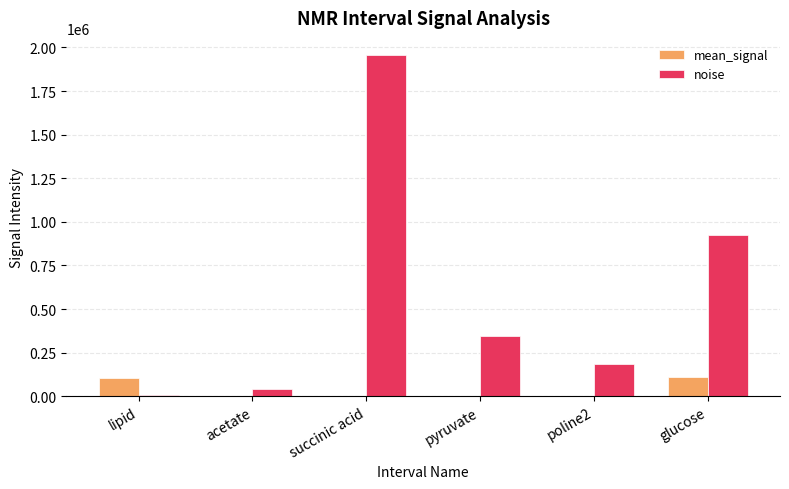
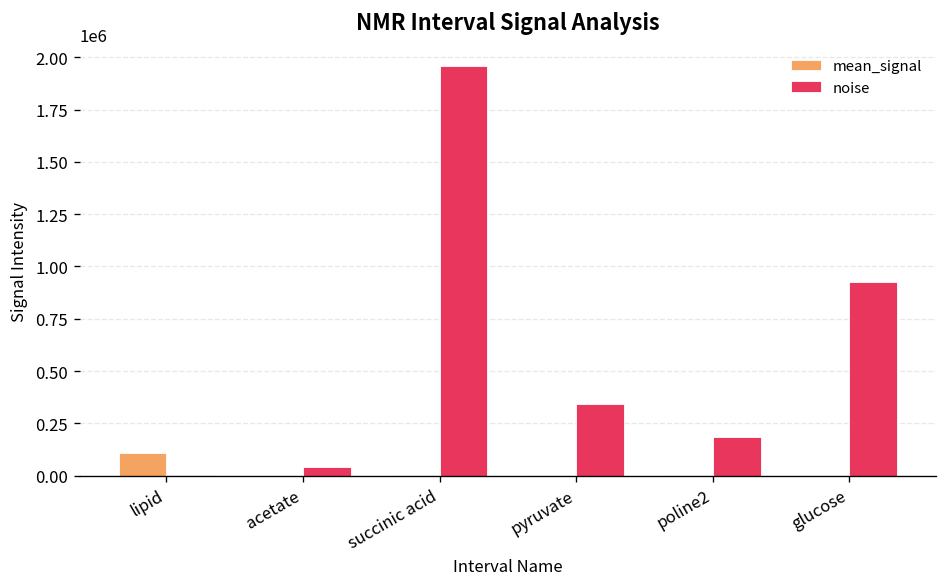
mean_signal, glucose: 110000 -> 0
